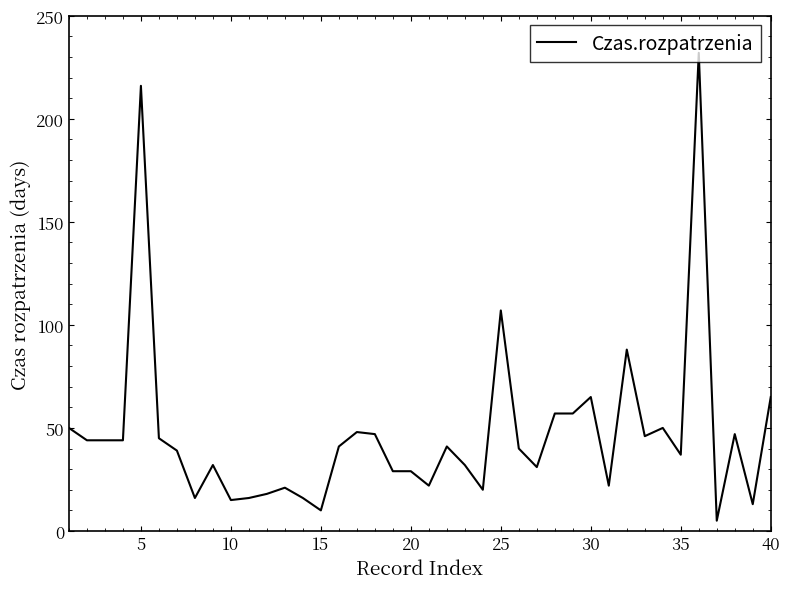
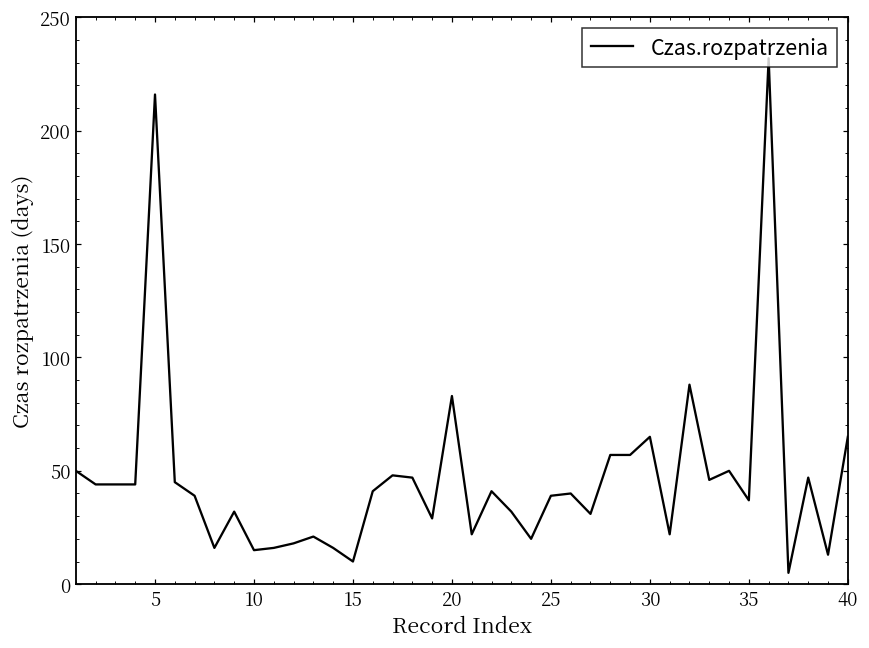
20: 29 -> 83
25: 107 -> 39
